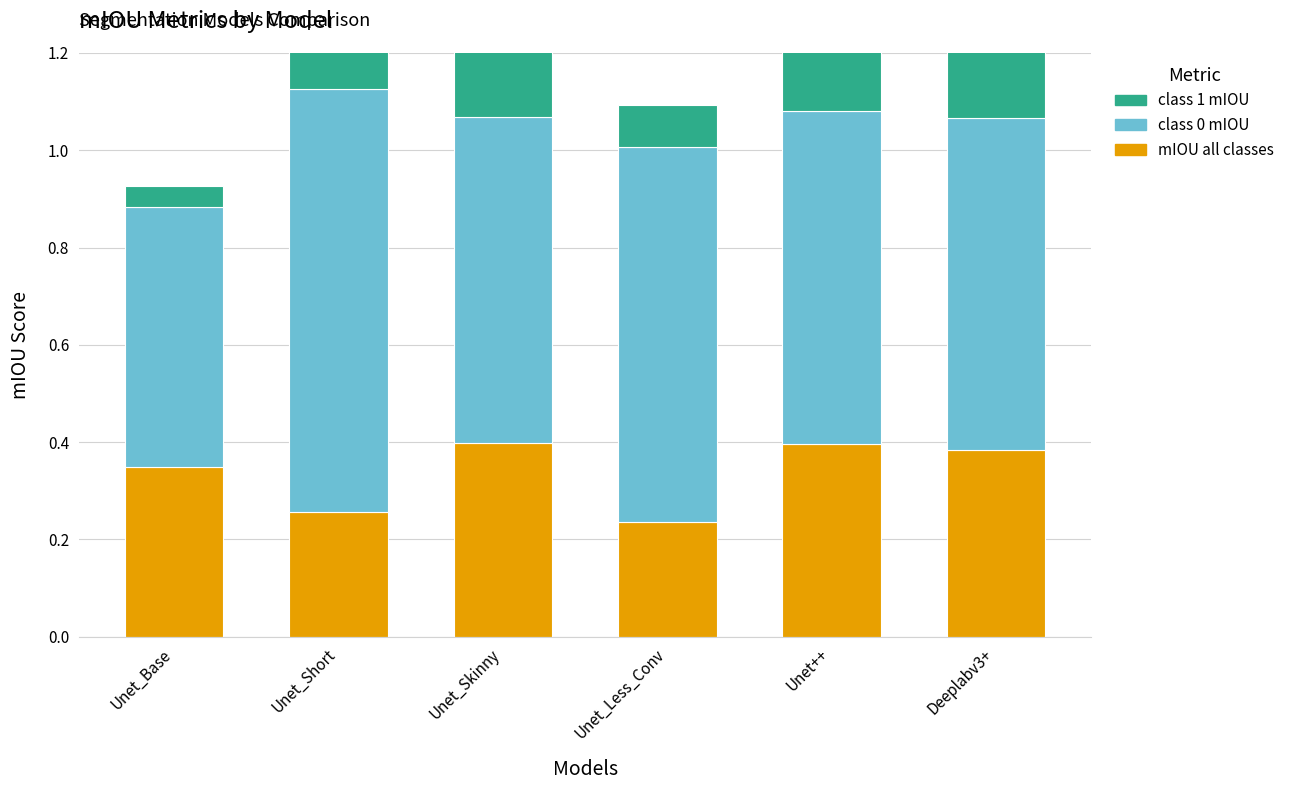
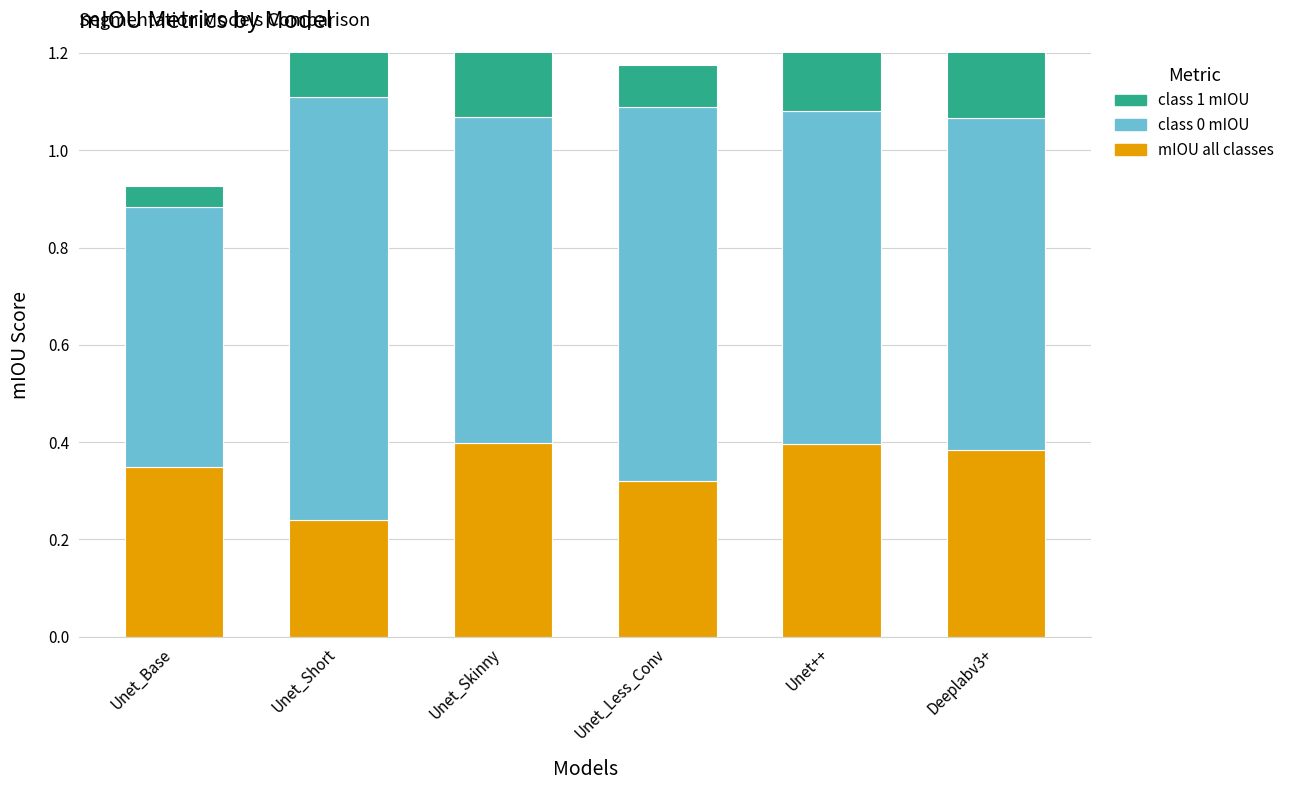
mIOU all classes, Unet_Short: 0.26 -> 0.24
mIOU all classes, Unet_Less_Conv: 0.24 -> 0.32
